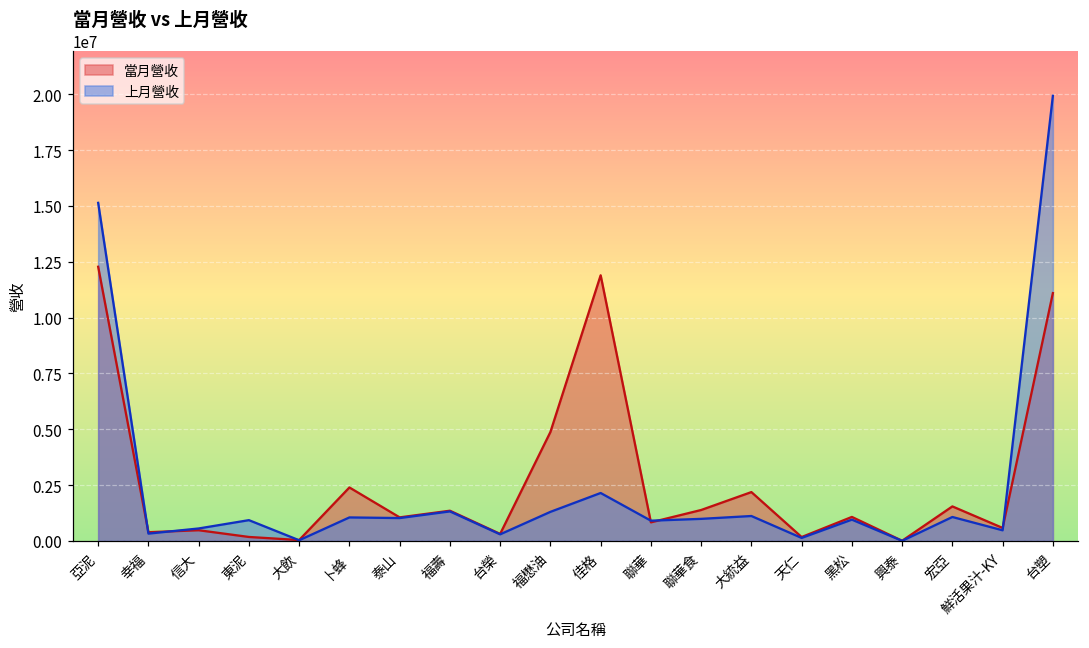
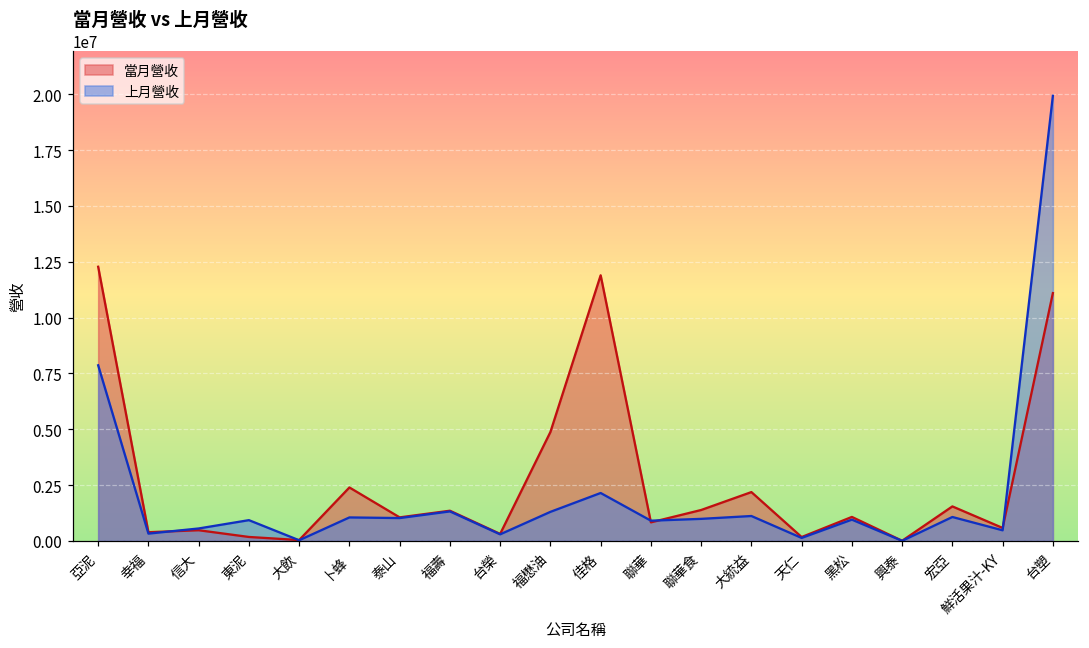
上月營收, 亞泥: 15100000 -> 7900000
